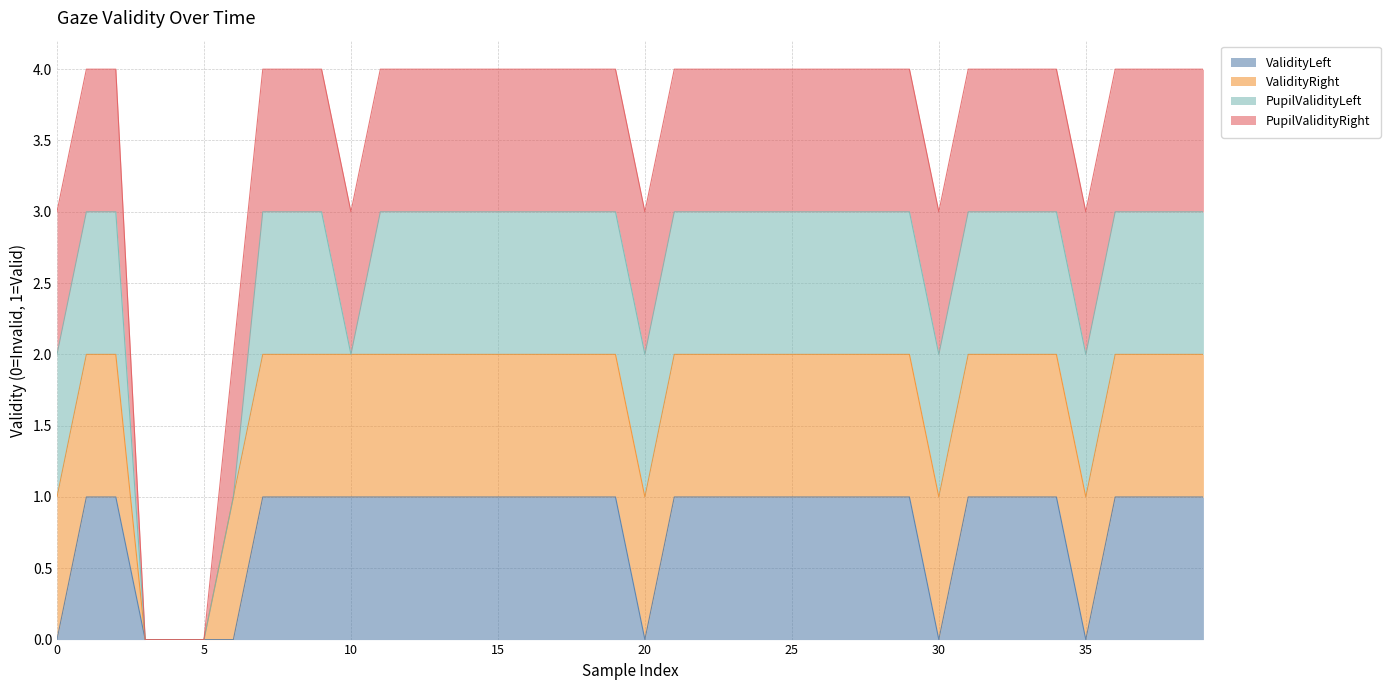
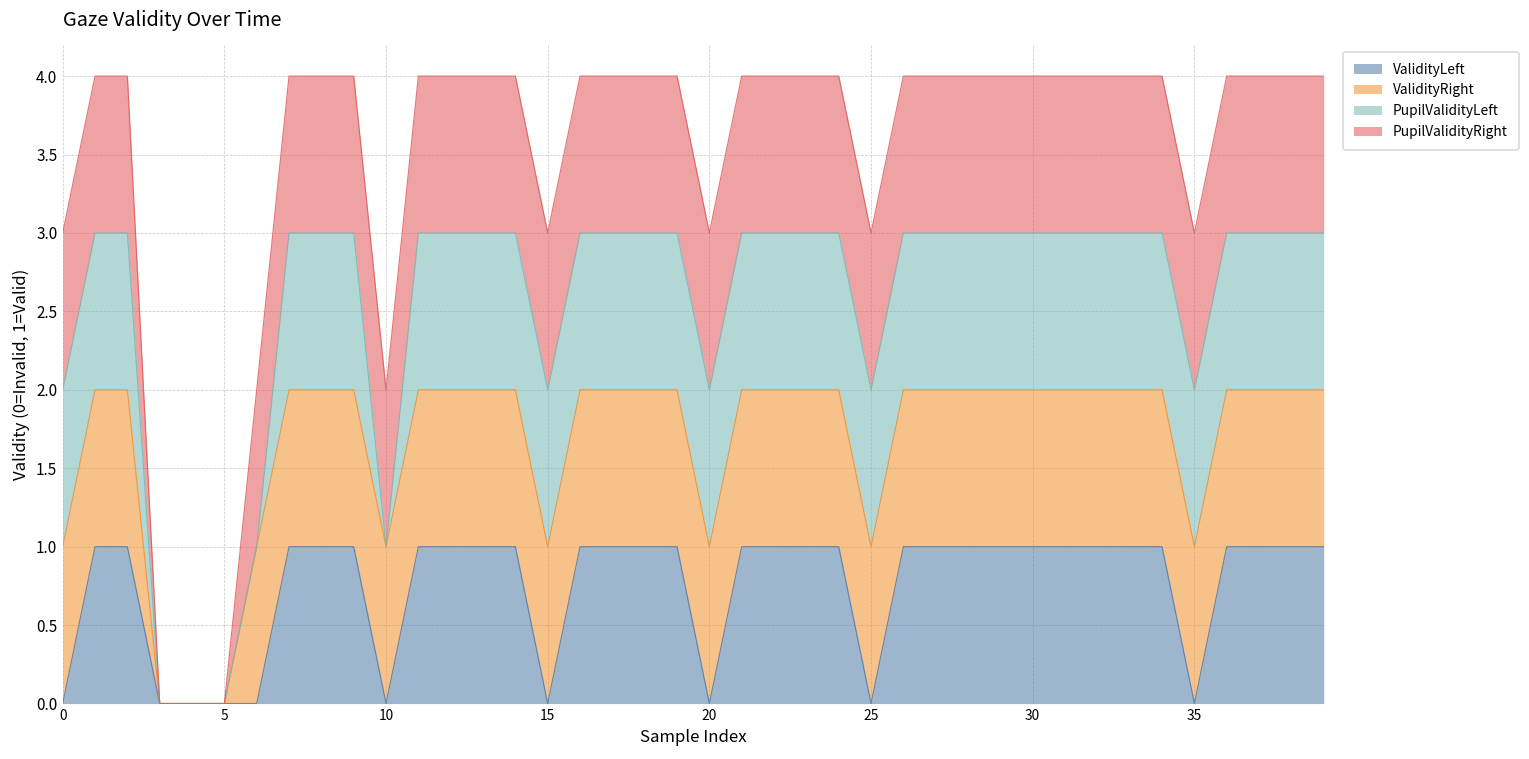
ValidityLeft, 10: 1 -> 0
ValidityLeft, 15: 1 -> 0
ValidityLeft, 25: 1 -> 0
ValidityLeft, 30: 0 -> 1
